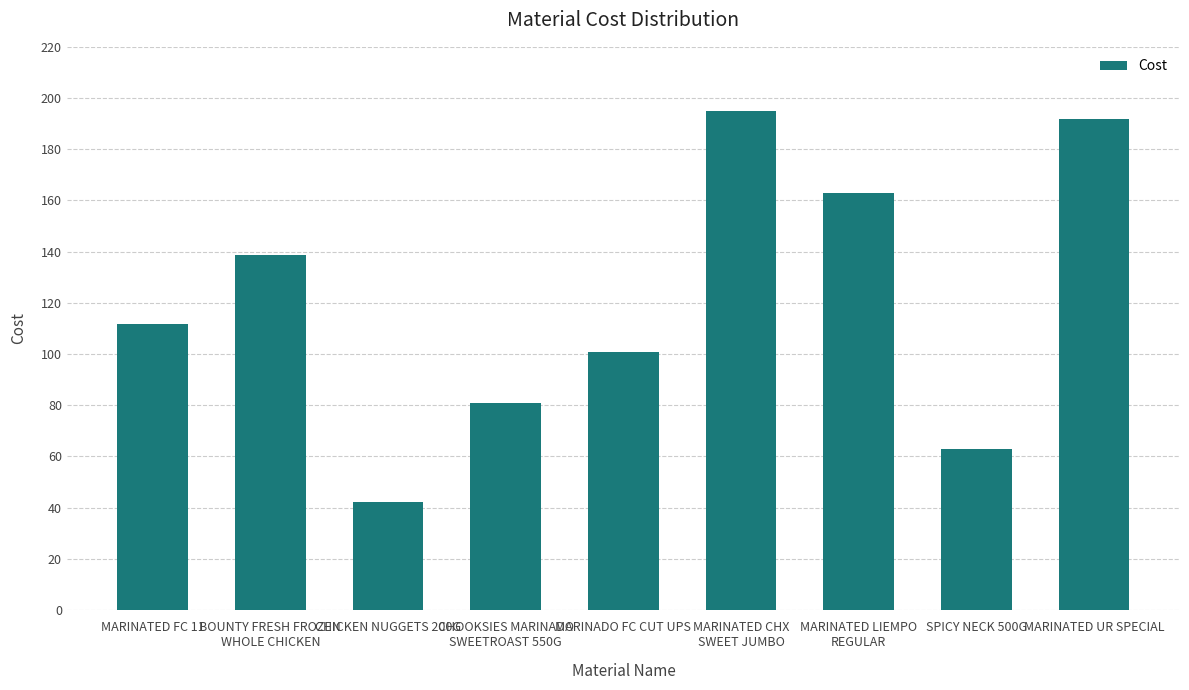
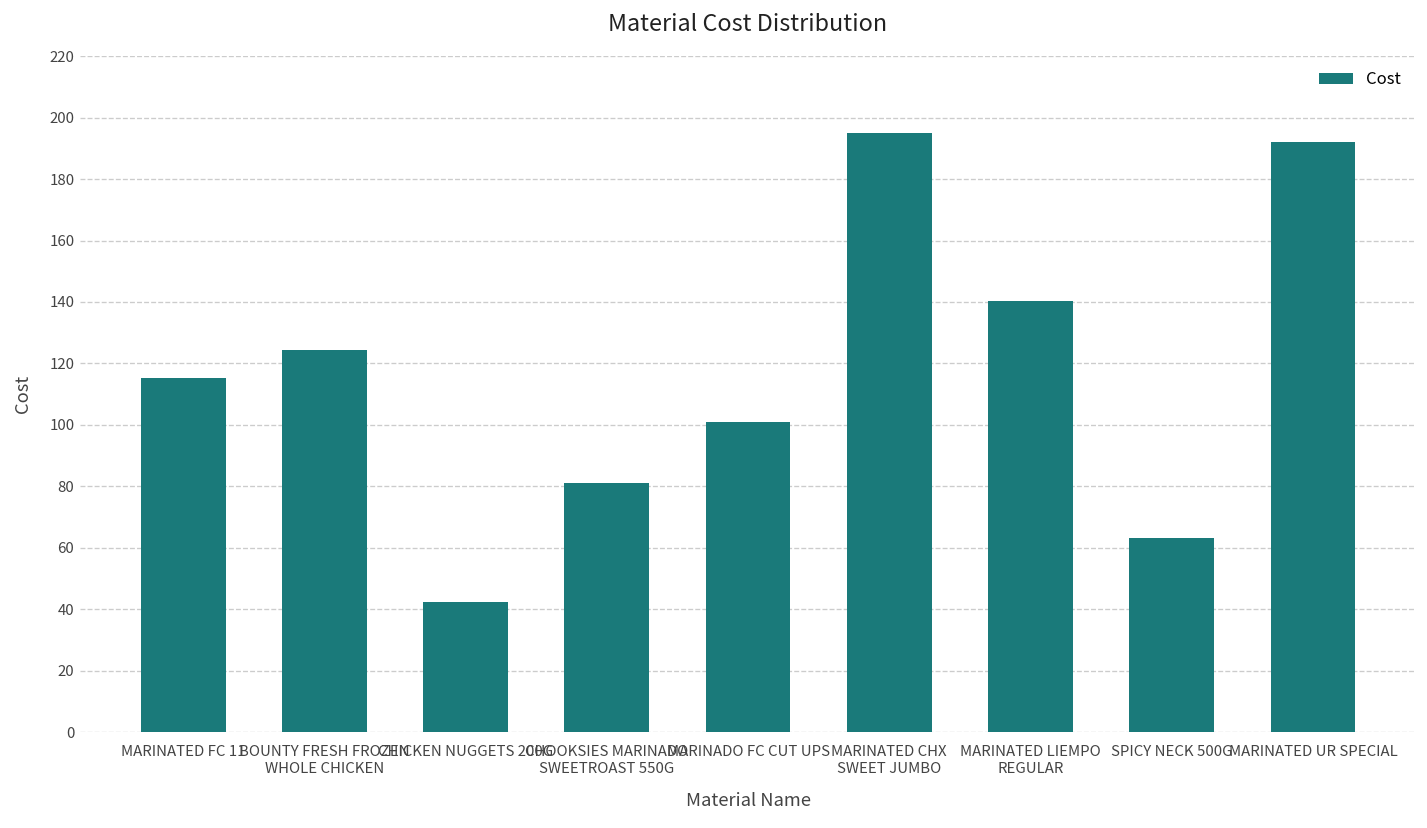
MARINATED FC 11: 112 -> 115
BOUNTY FRESH FROZEN WHOLE CHICKEN: 139 -> 125
MARINATED LIEMPO REGULAR: 163 -> 140
